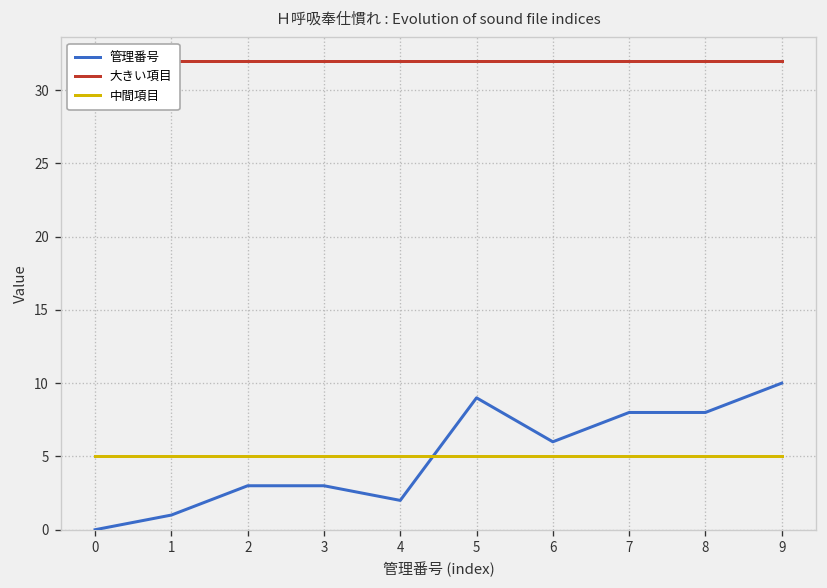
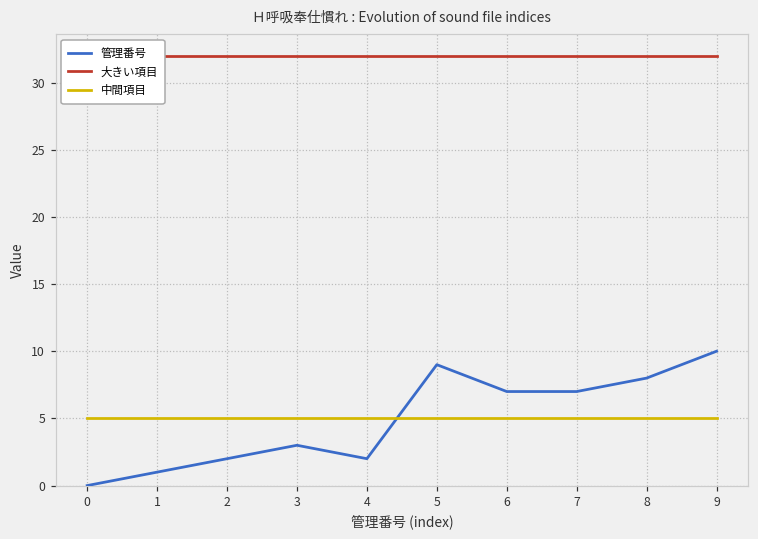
管理番号, 2: 3 -> 2
管理番号, 6: 6 -> 7
管理番号, 7: 8 -> 7
